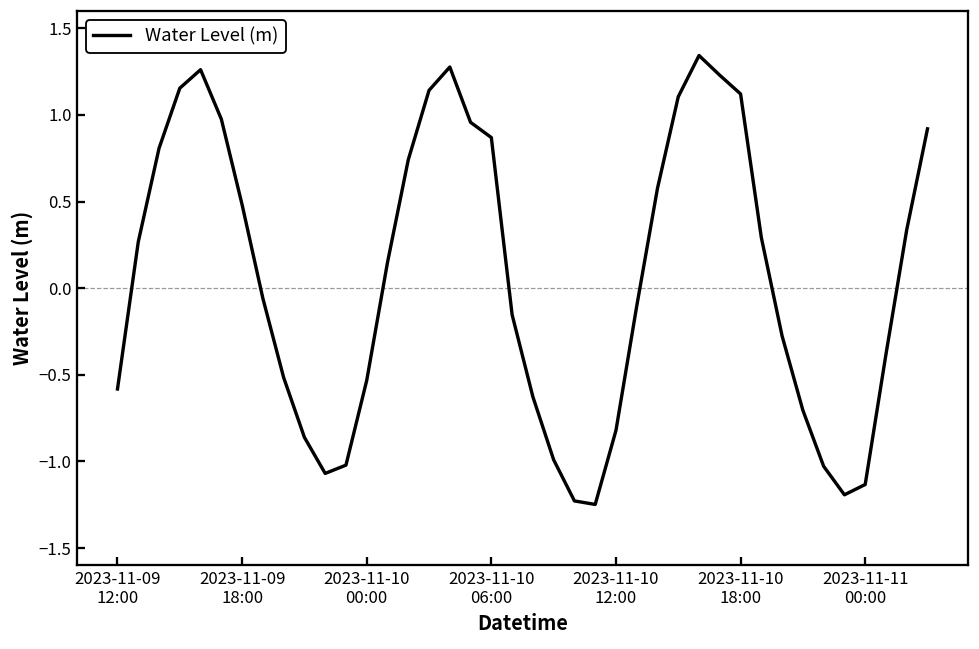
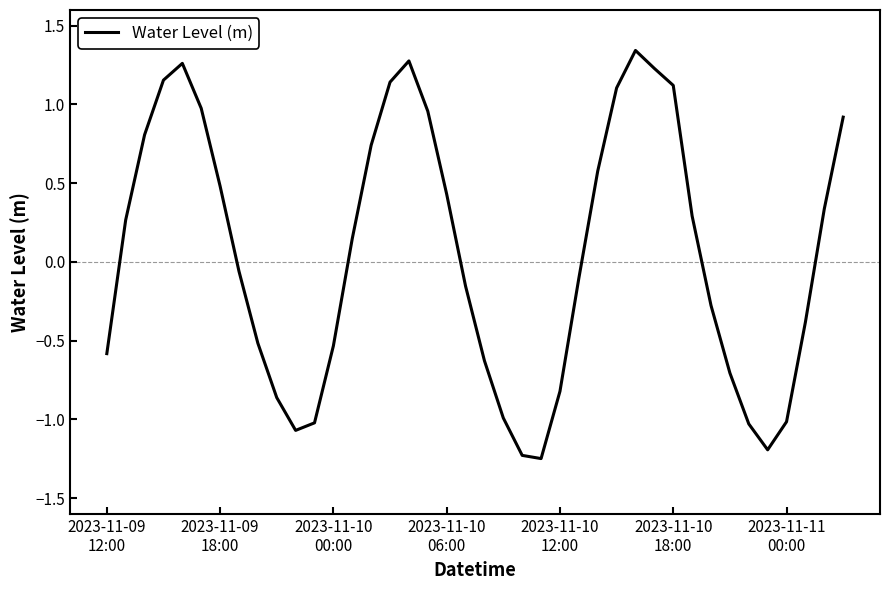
2023-11-10 06:00: 0.87 -> 0.43
2023-11-11 00:00: -1.13 -> -1.01
